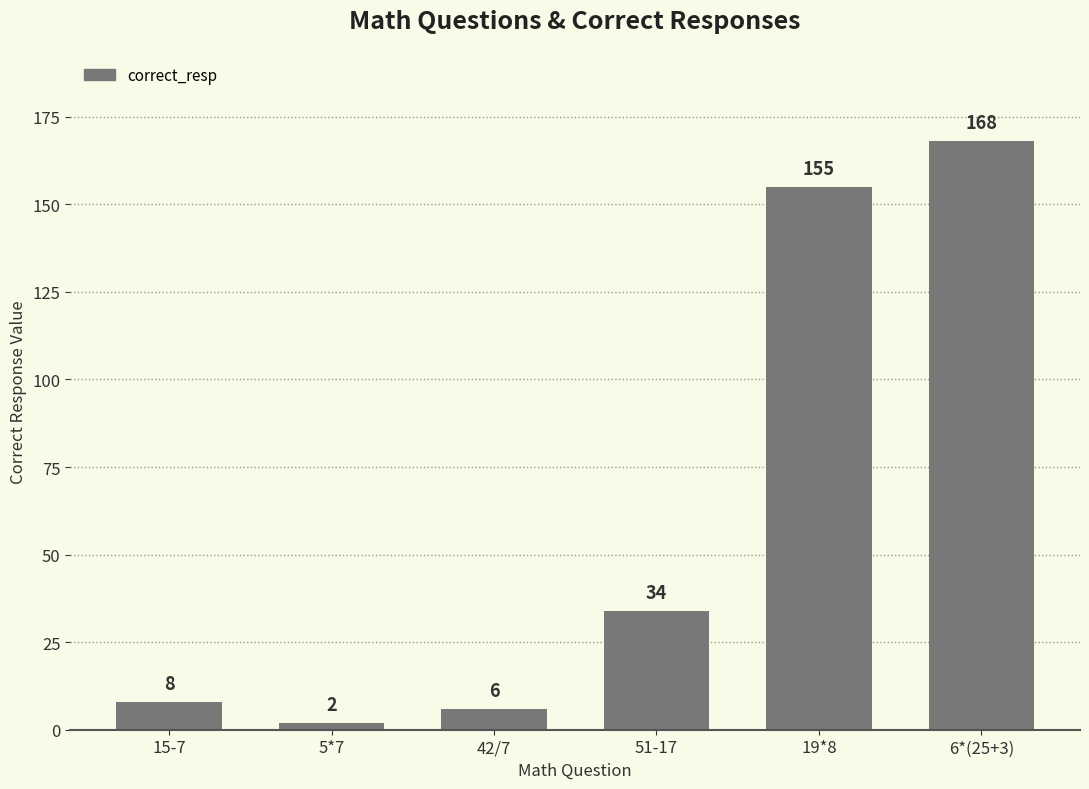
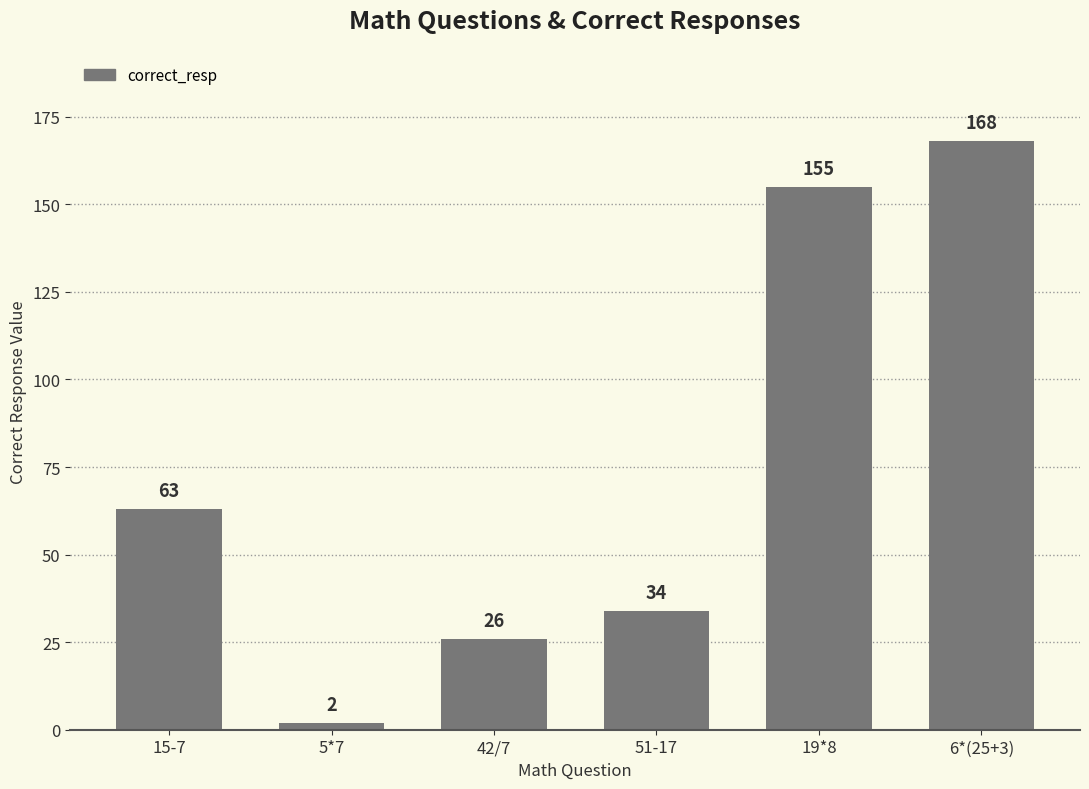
15-7: 8 -> 63
42/7: 6 -> 26
